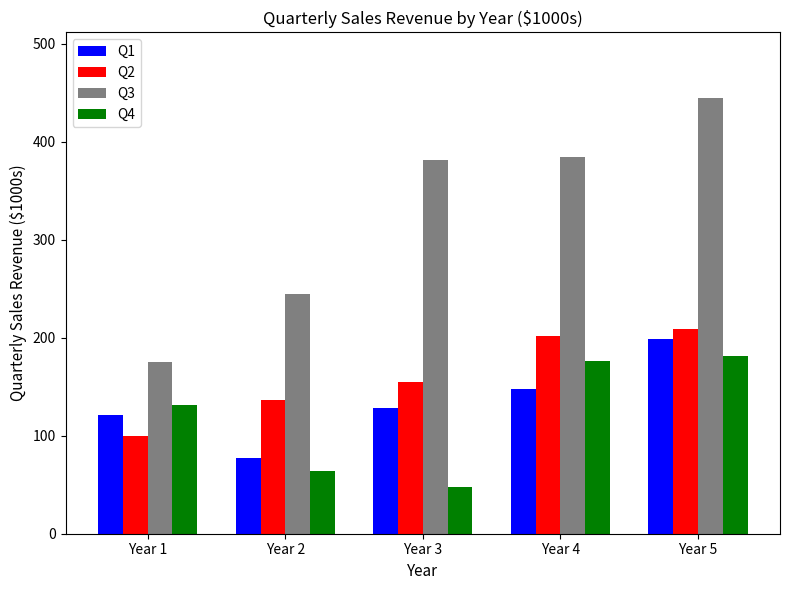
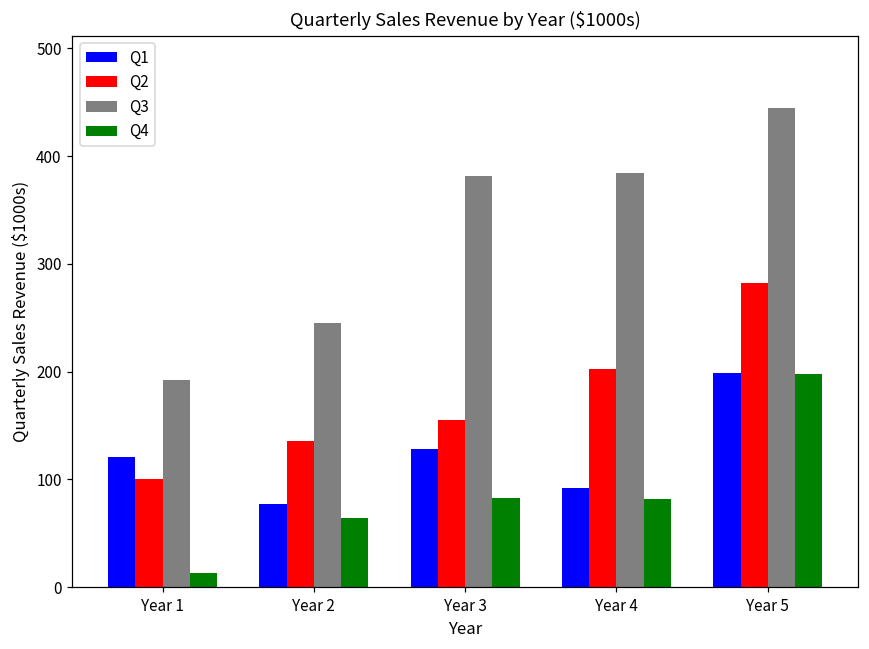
Q3, Year 1: 180 -> 190
Q4, Year 1: 130 -> 10
Q4, Year 3: 50 -> 80
Q1, Year 4: 150 -> 90
Q4, Year 4: 180 -> 80
Q2, Year 5: 210 -> 280
Q4, Year 5: 180 -> 200
